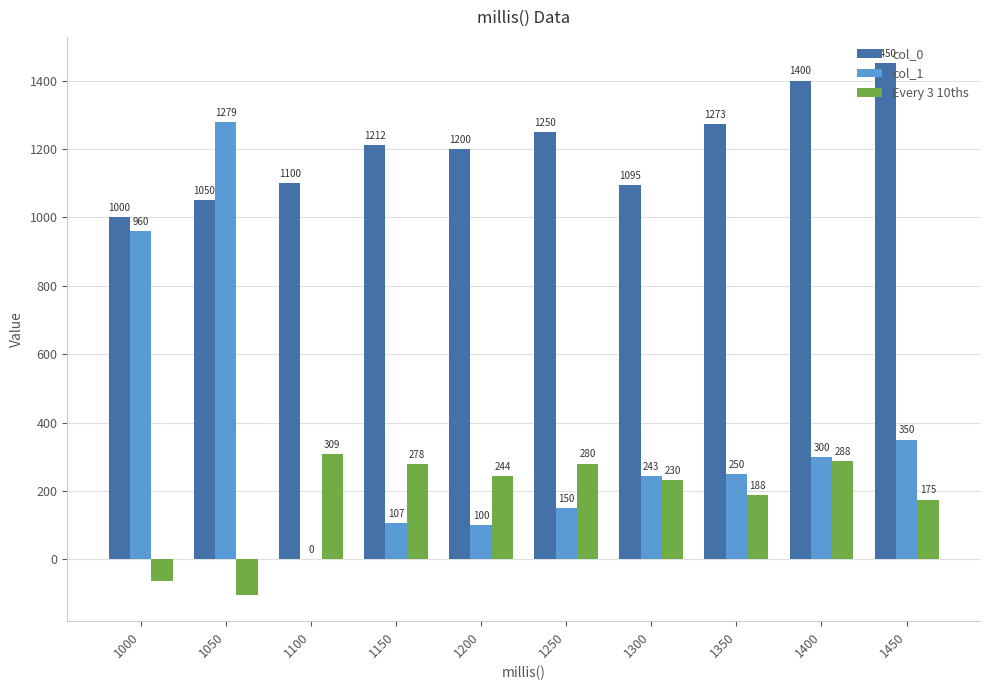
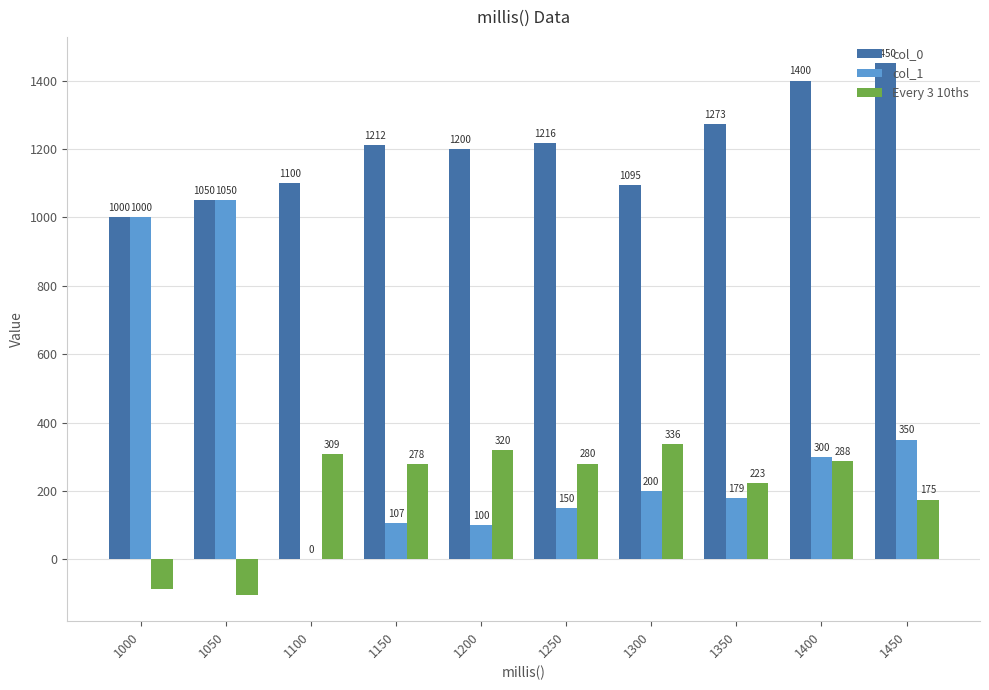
col_1, 1000: 960 -> 1000
Every 3 10ths, 1000: -60 -> -90
col_1, 1050: 1279 -> 1050
Every 3 10ths, 1200: 244 -> 320
col_0, 1250: 1250 -> 1216
col_1, 1300: 243 -> 200
Every 3 10ths, 1300: 230 -> 336
col_1, 1350: 250 -> 179
Every 3 10ths, 1350: 188 -> 223
